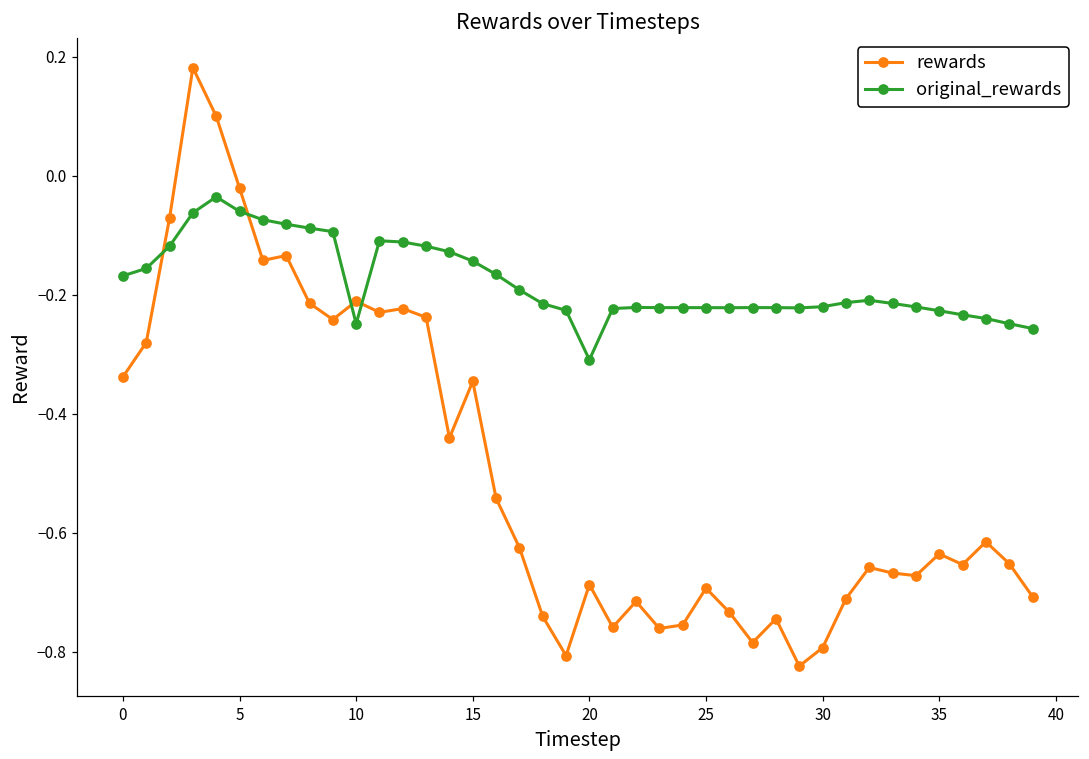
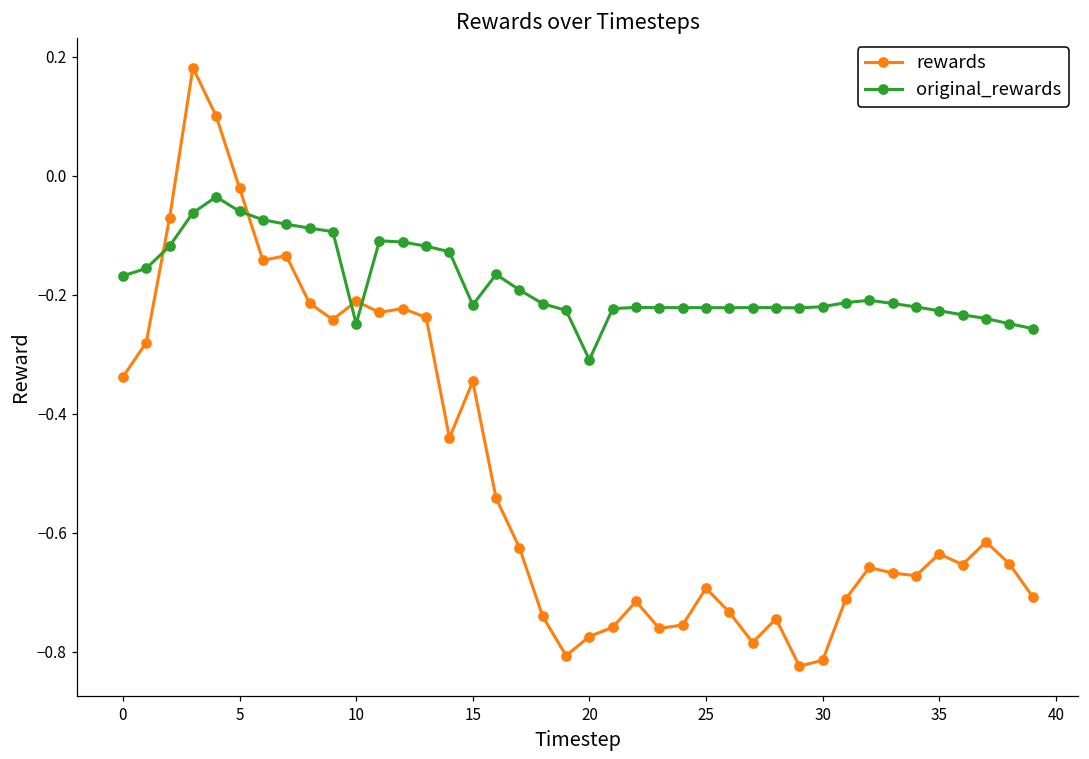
original_rewards, 15: -0.14 -> -0.22
rewards, 20: -0.69 -> -0.77
rewards, 30: -0.79 -> -0.81
